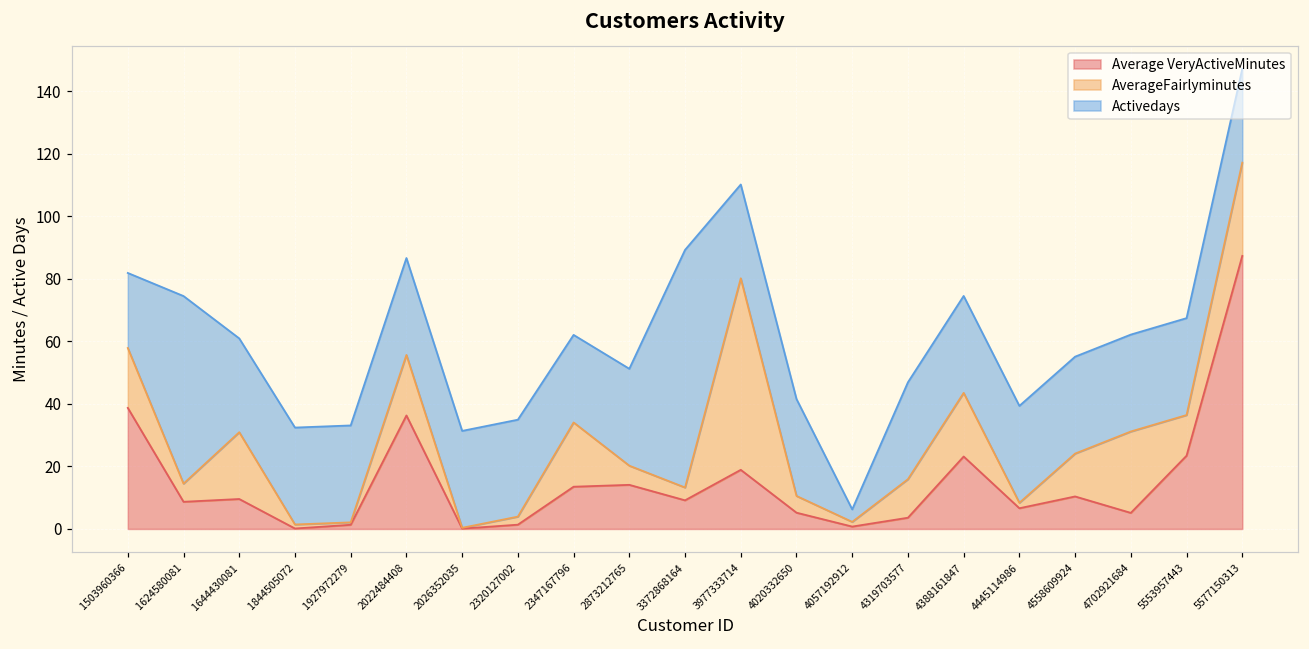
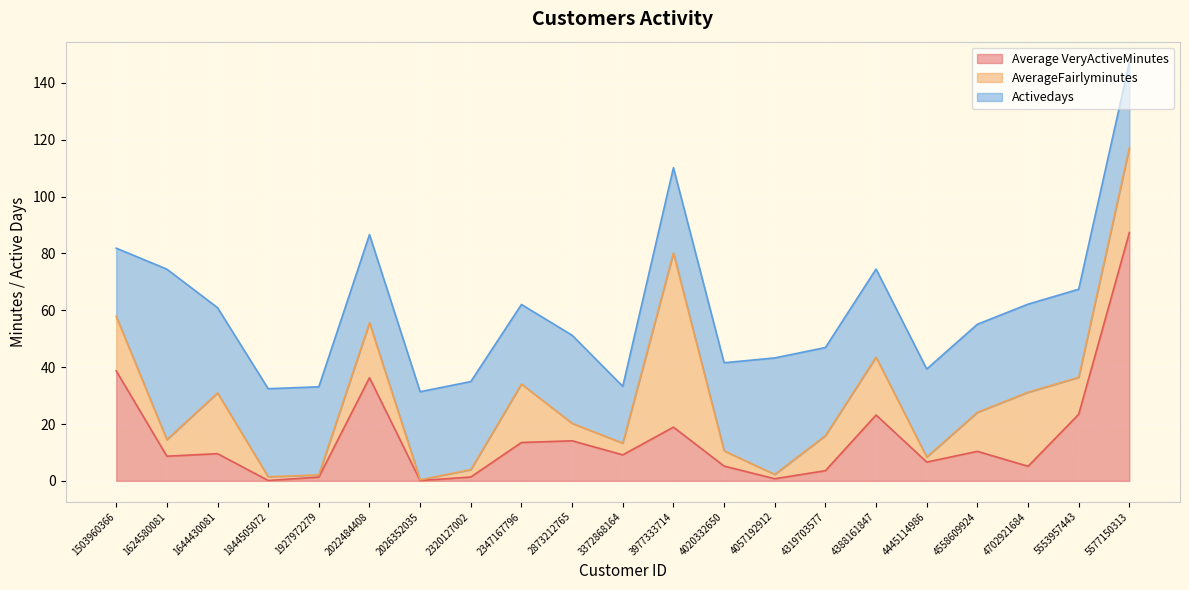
Activedays, 3372868164: 76 -> 20
Activedays, 4057192912: 4 -> 41
